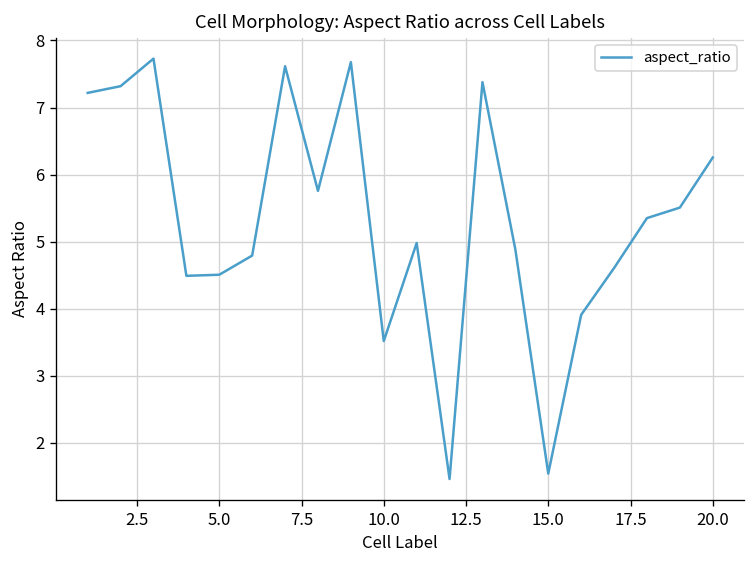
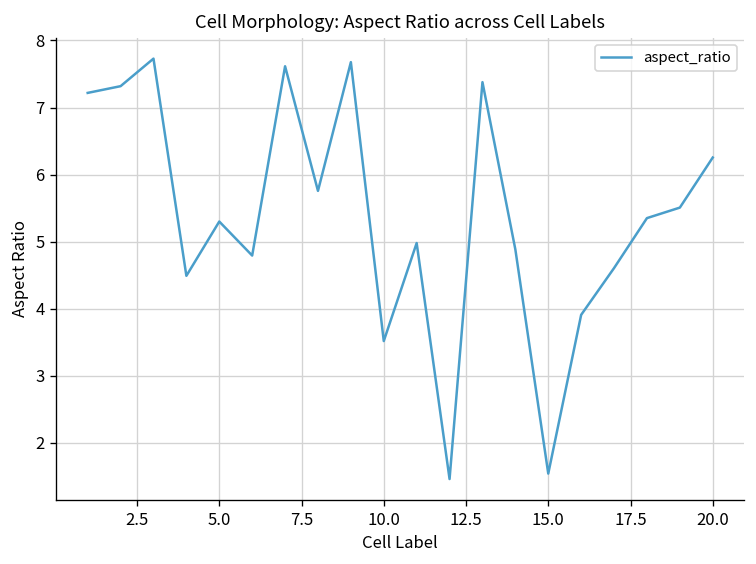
5.0: 4.5 -> 5.3
